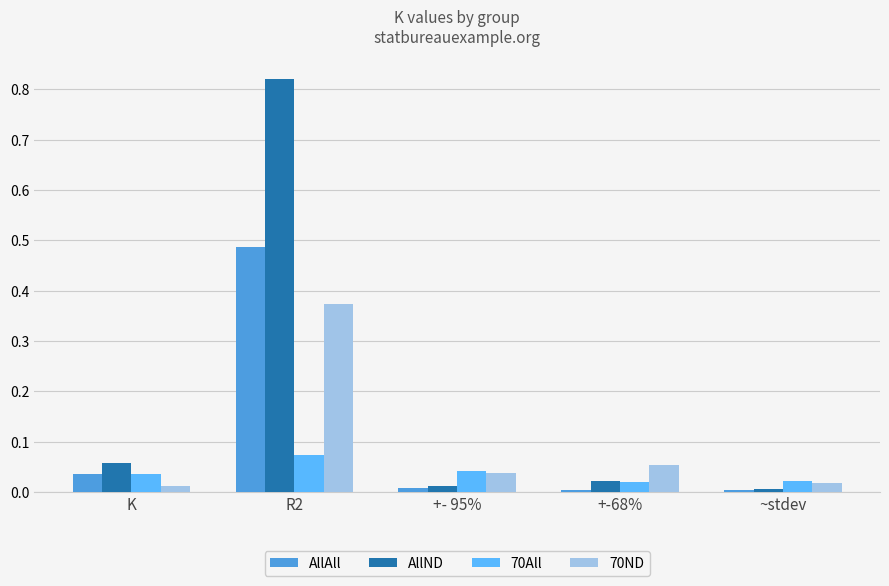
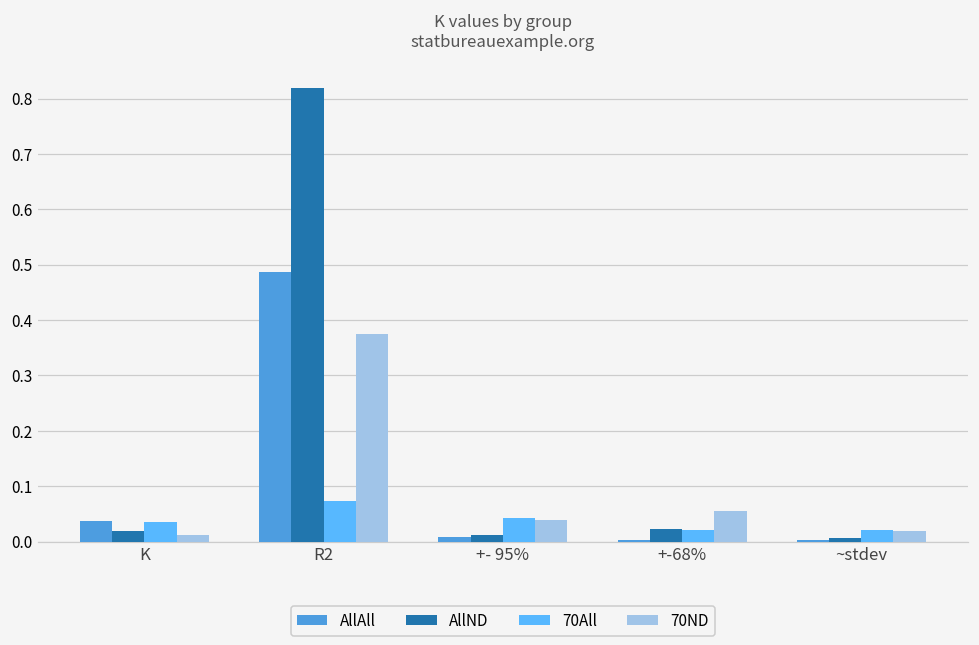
AllND, K: 0.06 -> 0.02
